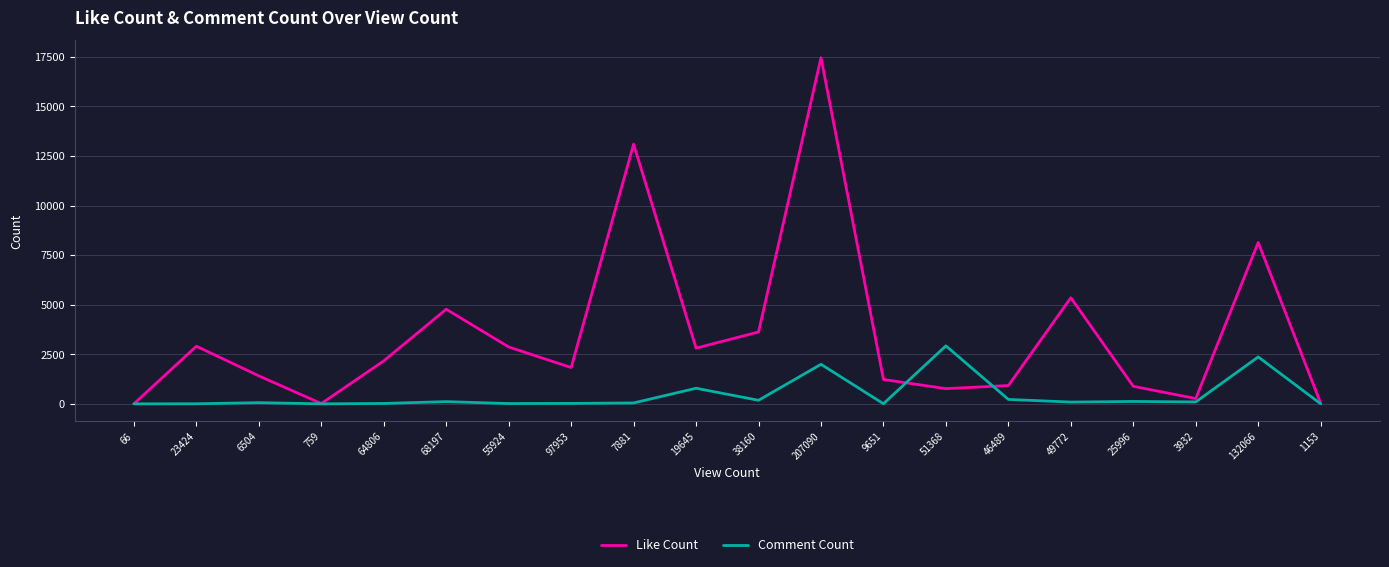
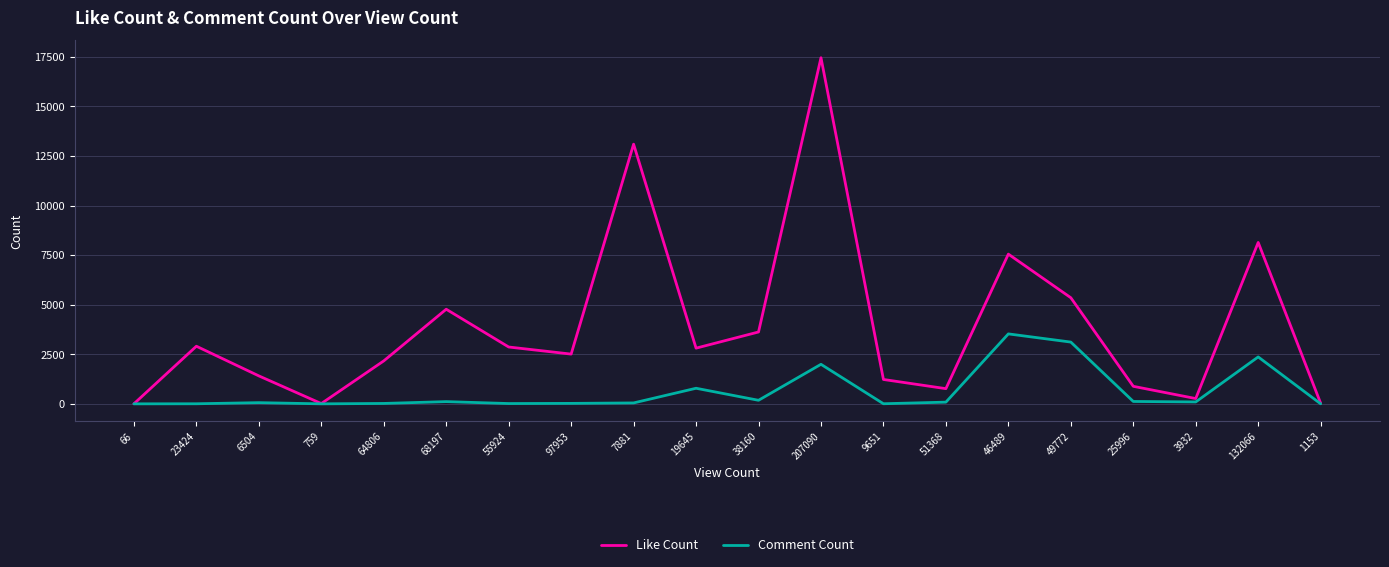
Like Count, 97953: 1800 -> 2500
Comment Count, 51368: 2900 -> 100
Like Count, 46489: 900 -> 7600
Comment Count, 46489: 200 -> 3500
Comment Count, 49772: 100 -> 3100
